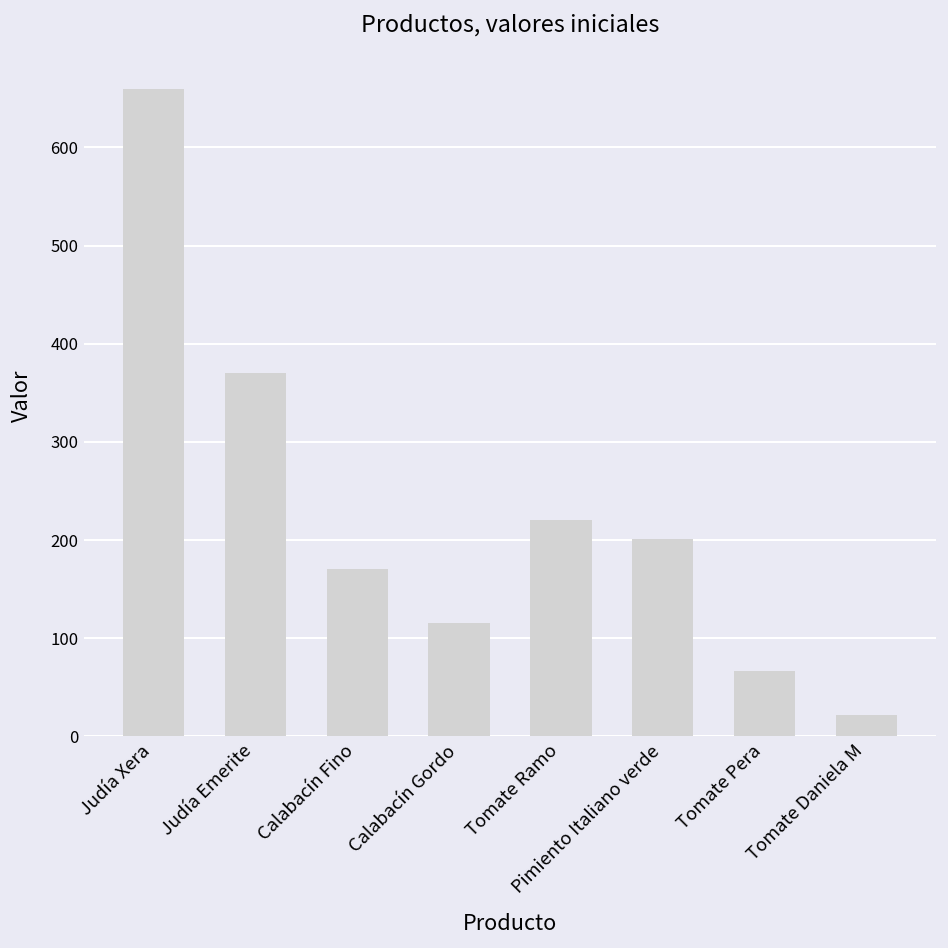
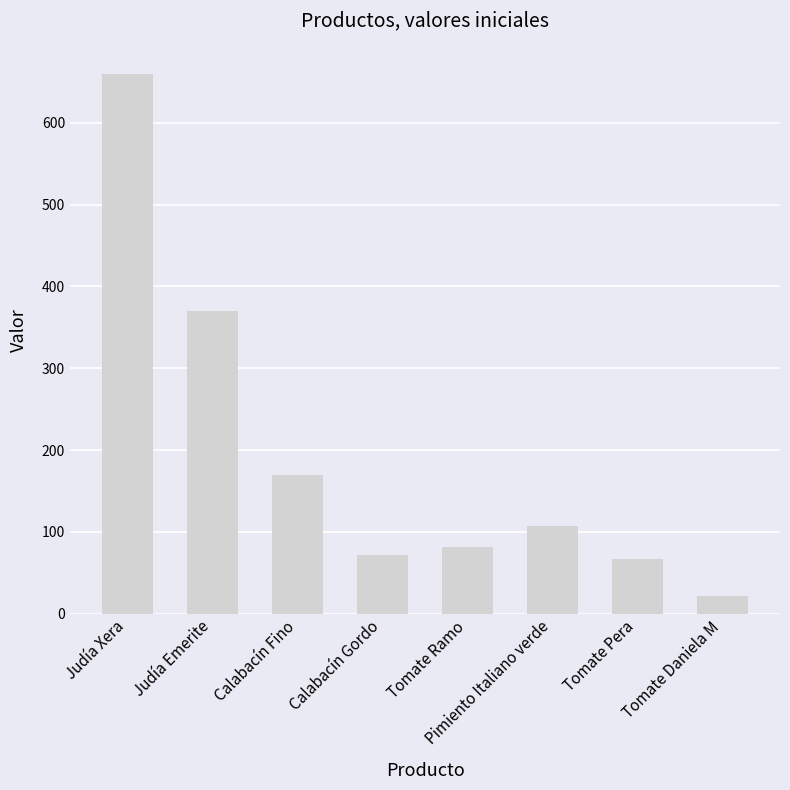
Calabacín Gordo: 120 -> 70
Tomate Ramo: 220 -> 80
Pimiento Italiano verde: 200 -> 110
